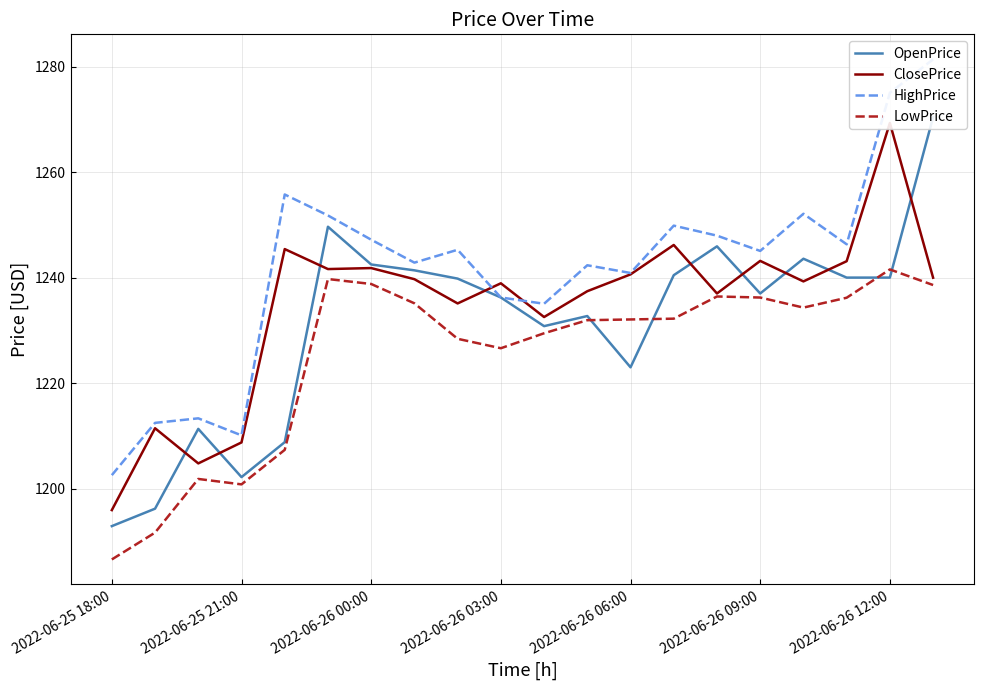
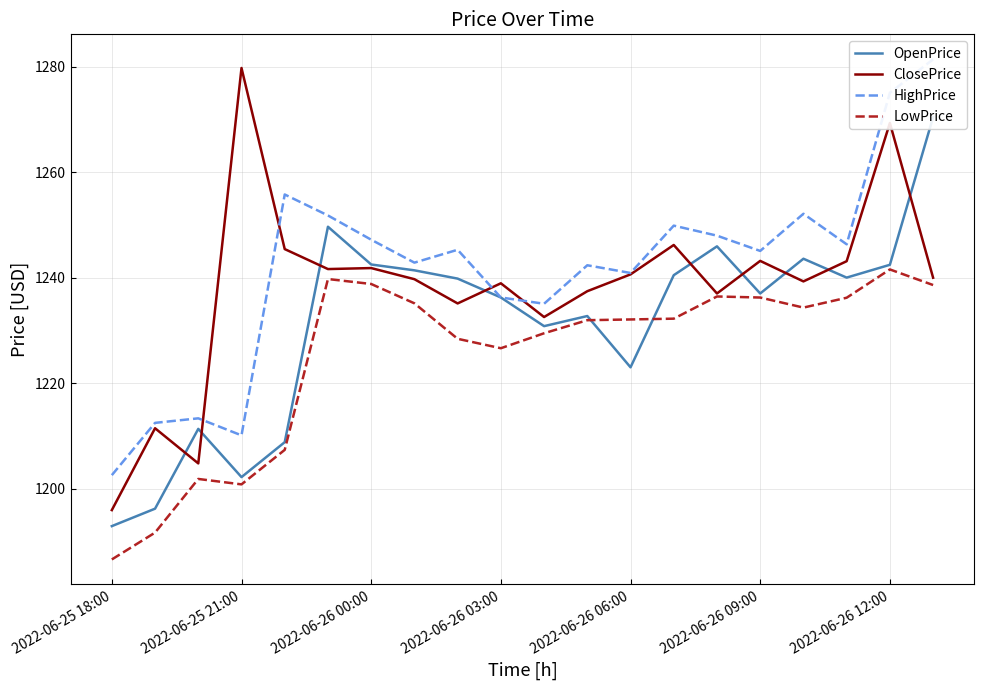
ClosePrice, 2022-06-25 21:00: 1209 -> 1280
OpenPrice, 2022-06-26 12:00: 1240 -> 1242
